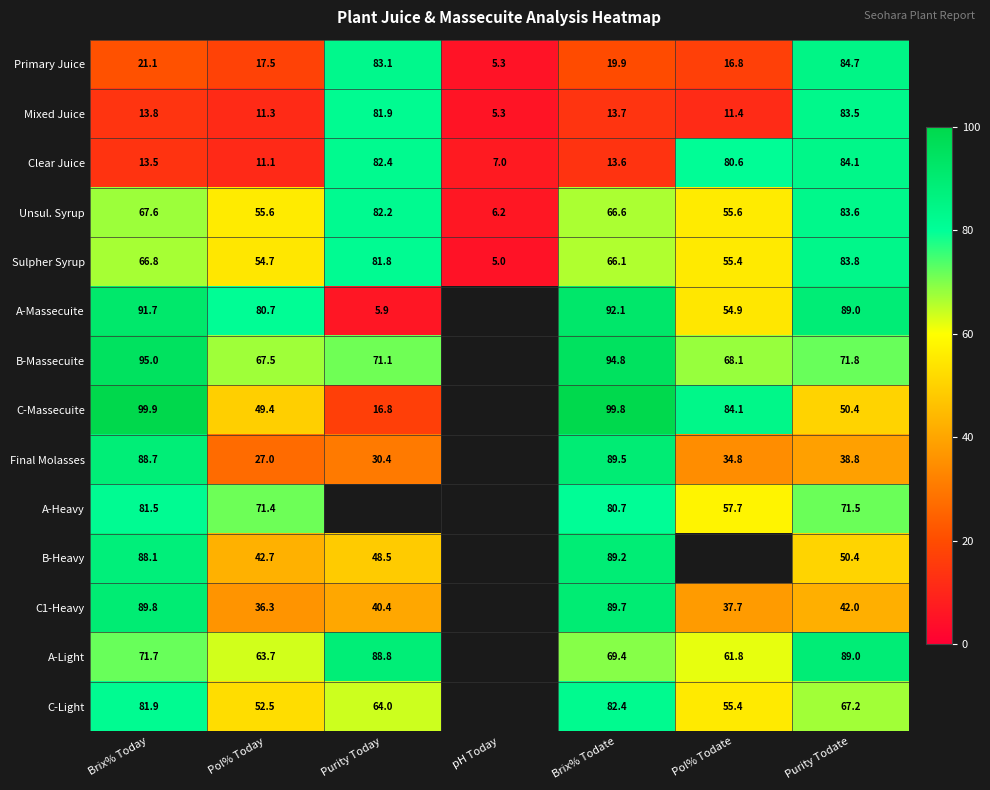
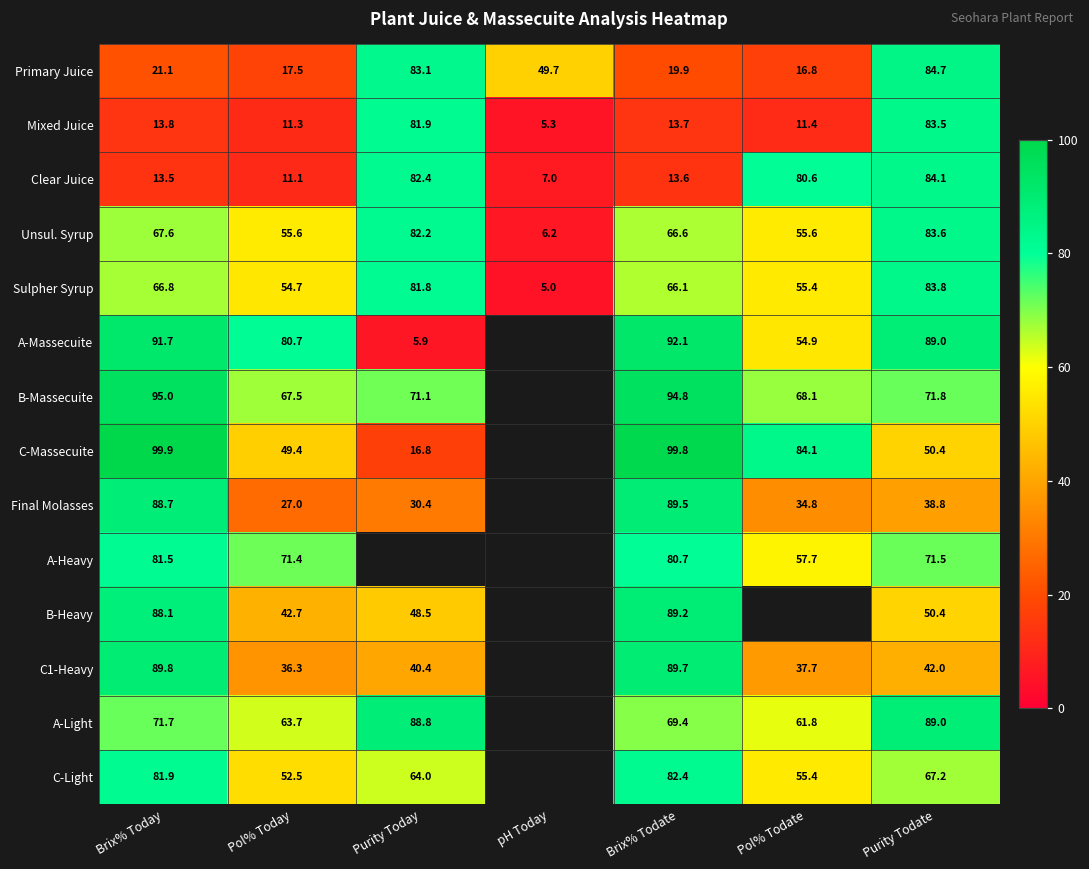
Primary Juice, pH Today: 5.3 -> 49.7
